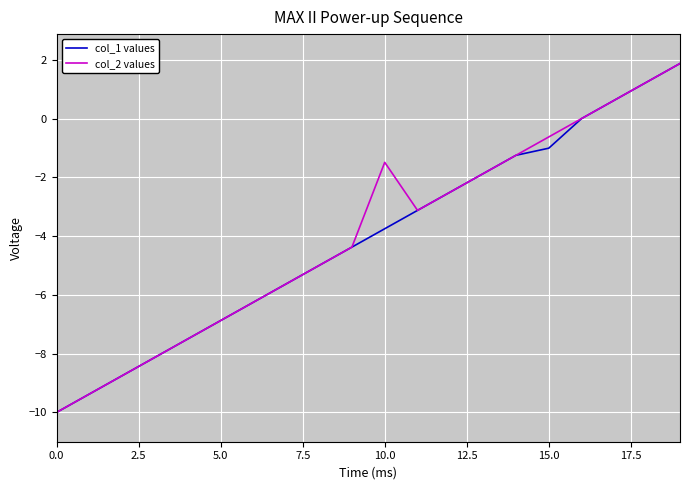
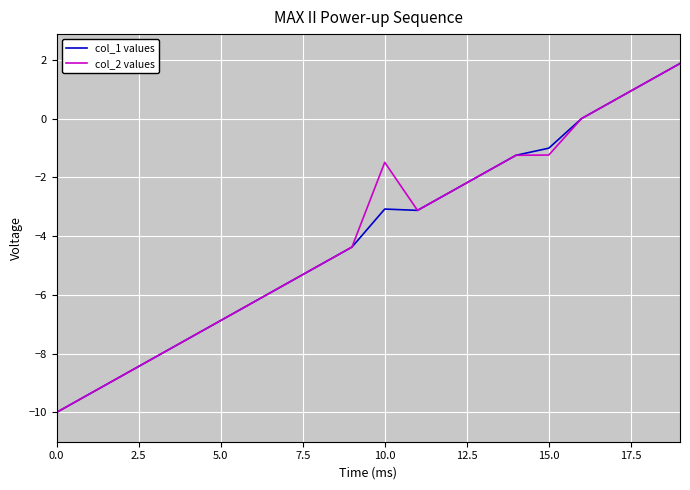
col_1 values, 10.0: -3.8 -> -3.1
col_2 values, 15.0: -0.6 -> -1.2
